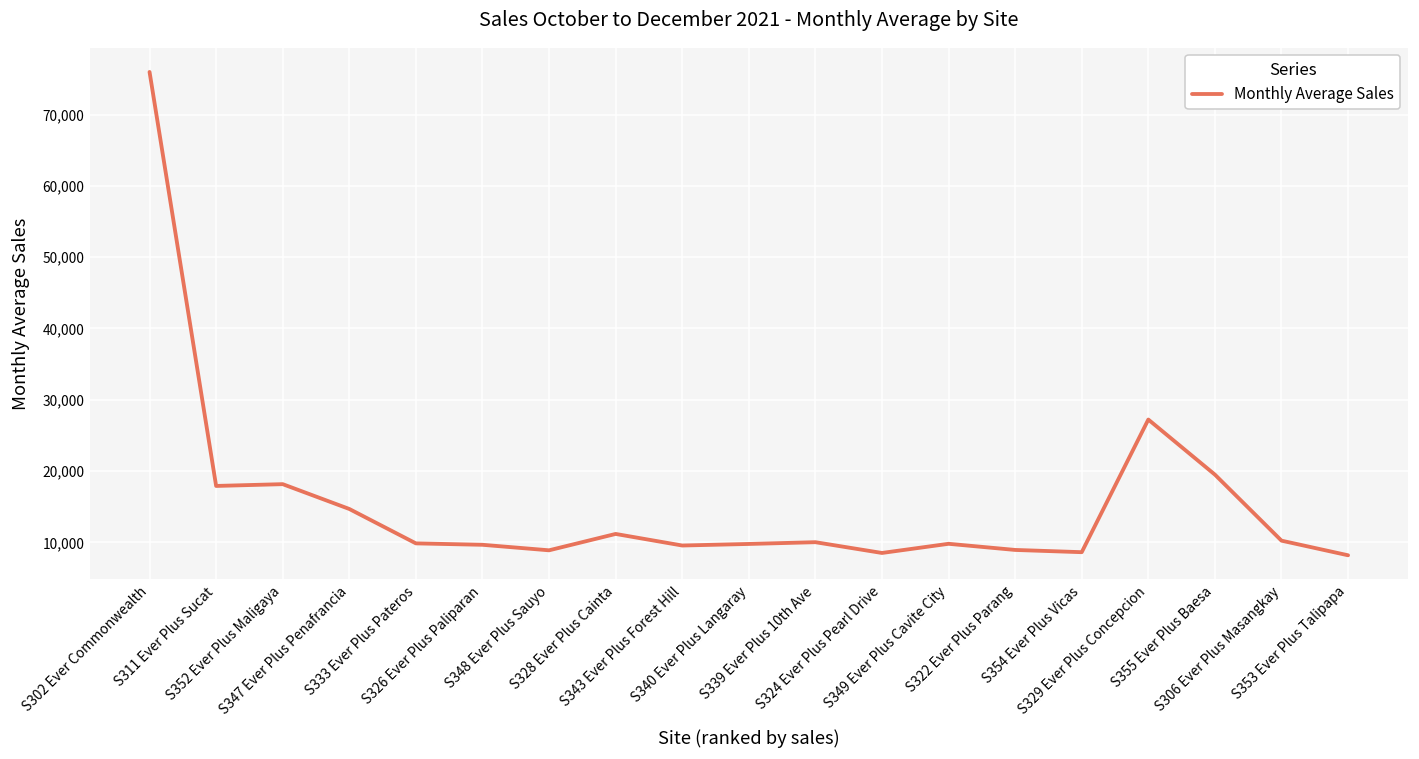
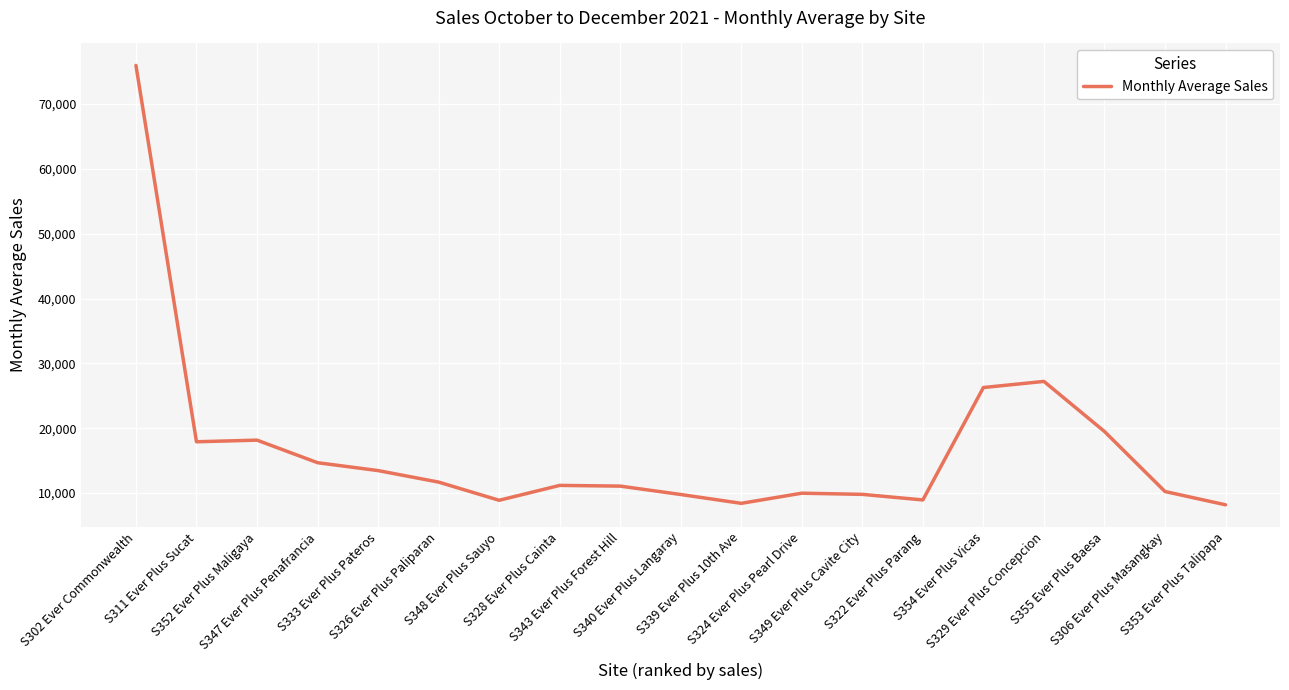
S333 Ever Plus Pateros: 10,000 -> 13,000
S326 Ever Plus Paliparan: 10,000 -> 12,000
S343 Ever Plus Forest Hill: 10,000 -> 11,000
S339 Ever Plus 10th Ave: 10,000 -> 8,000
S324 Ever Plus Pearl Drive: 9,000 -> 10,000
S354 Ever Plus Vicas: 9,000 -> 26,000
